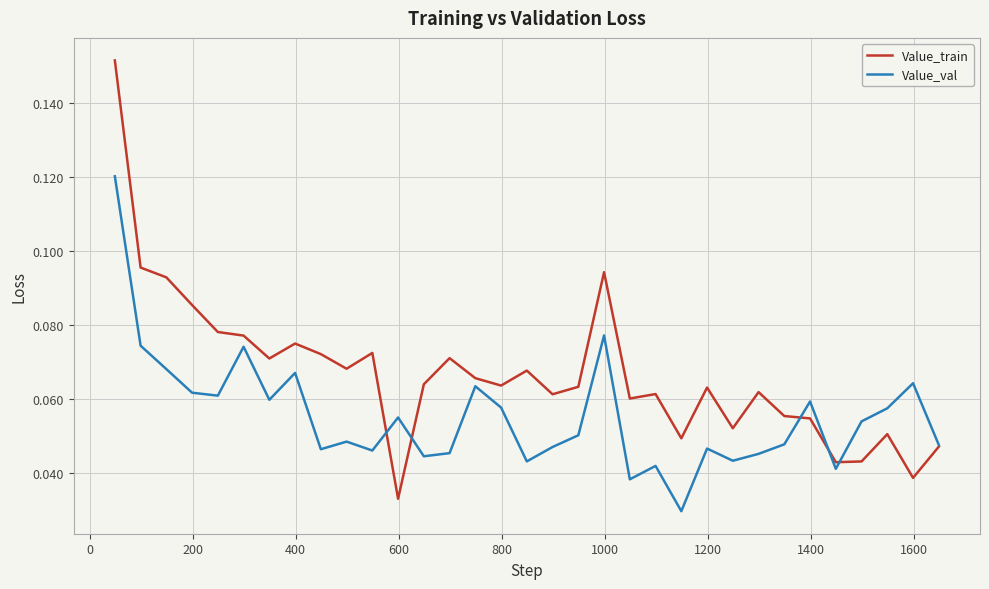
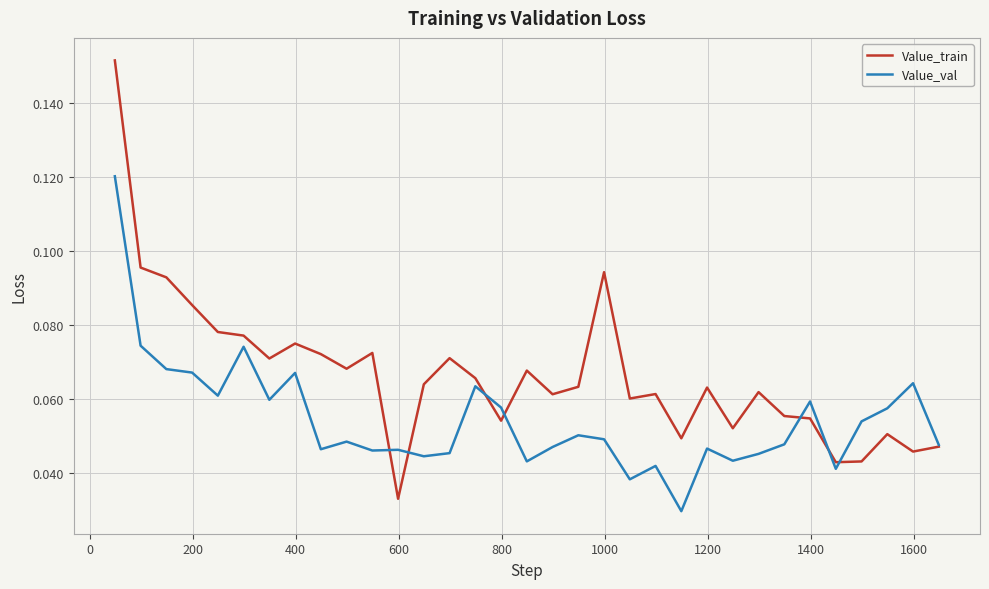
Value_val, 200: 0.062 -> 0.067
Value_val, 600: 0.055 -> 0.046
Value_train, 800: 0.064 -> 0.054
Value_val, 1000: 0.077 -> 0.049
Value_train, 1600: 0.039 -> 0.046
